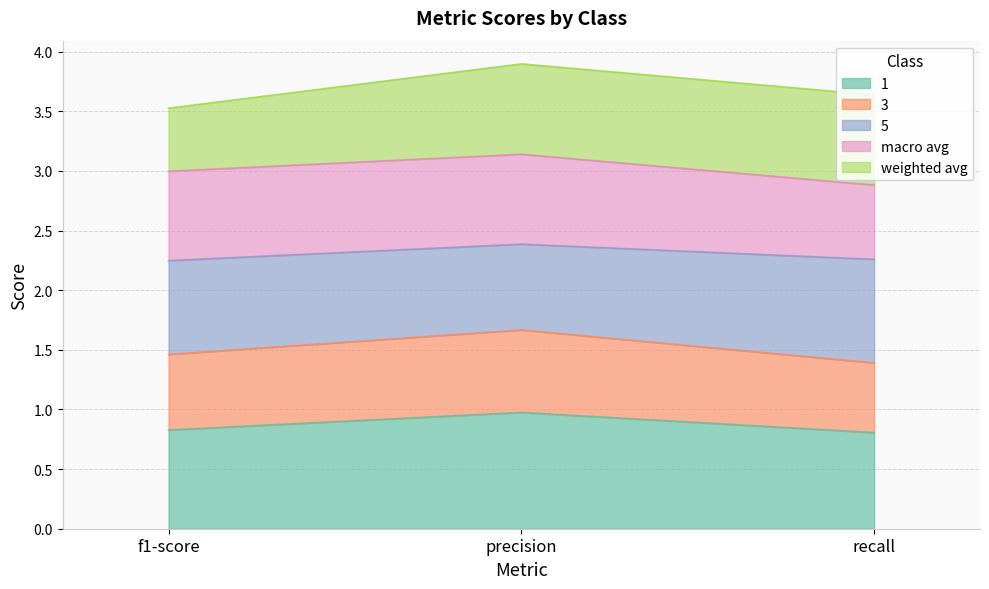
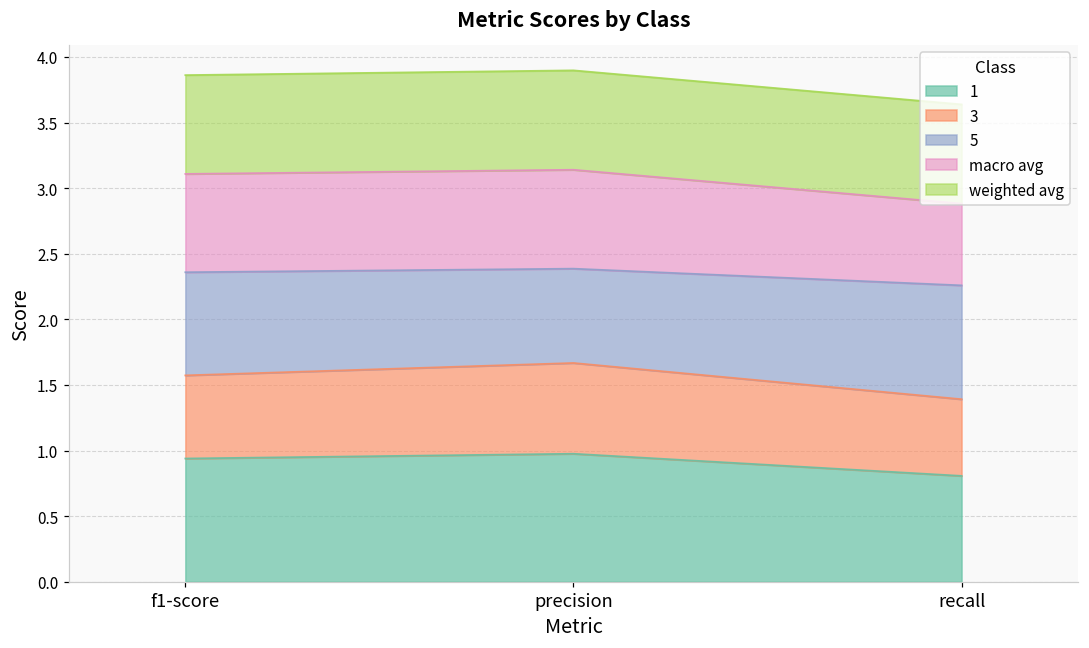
1, f1-score: 0.83 -> 0.94
weighted avg, f1-score: 0.53 -> 0.75
